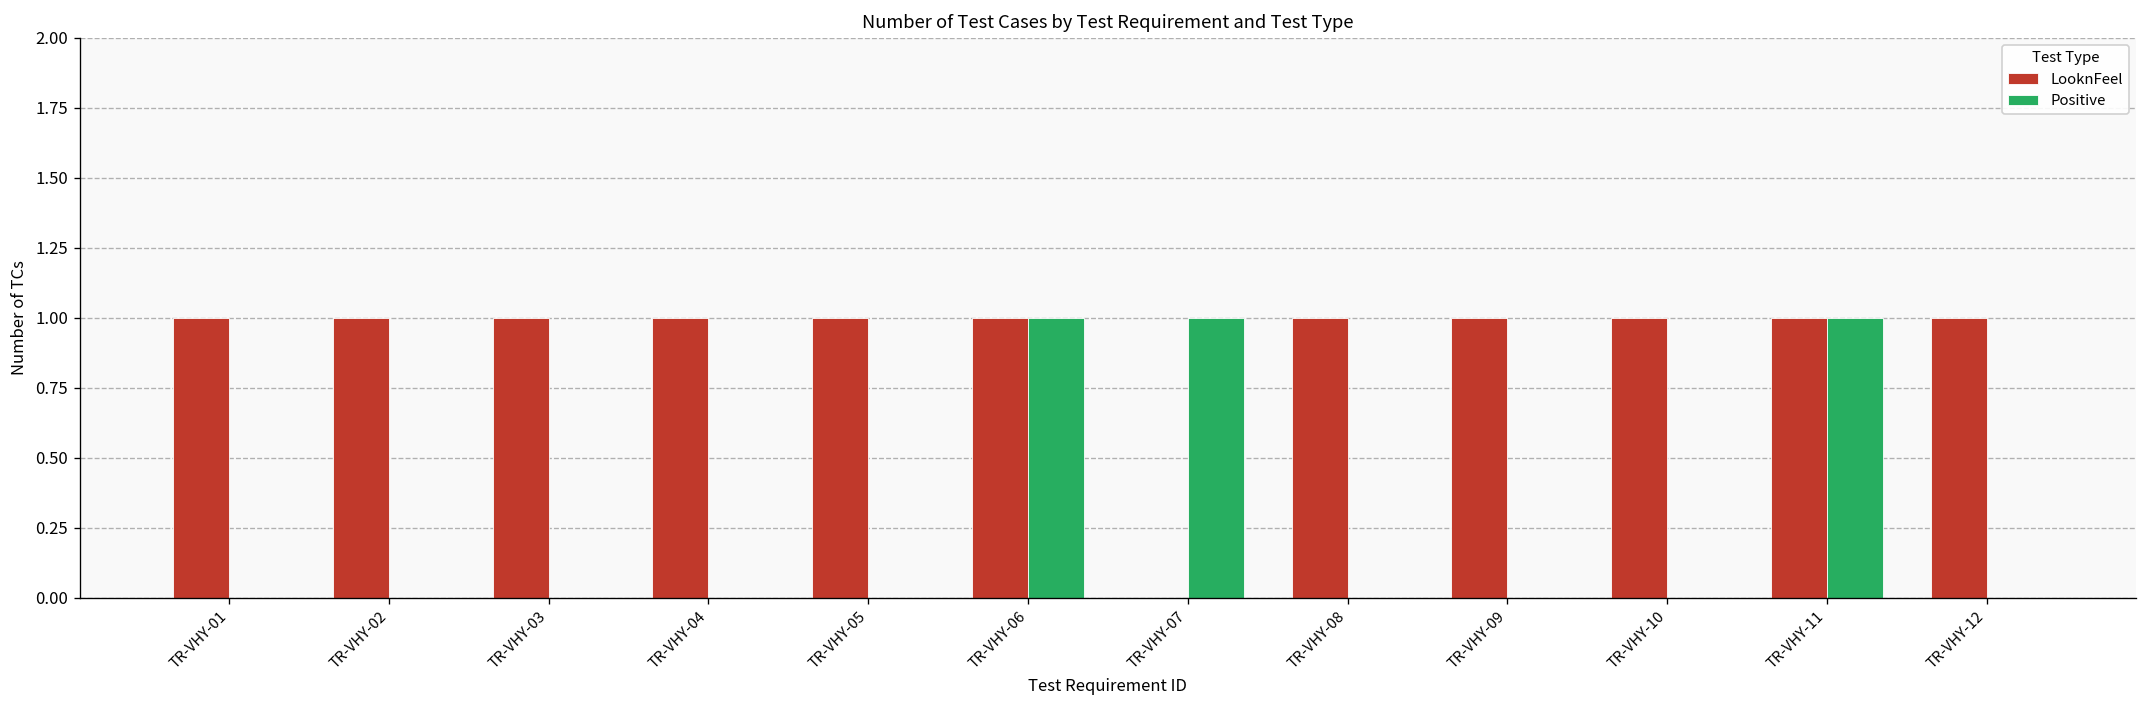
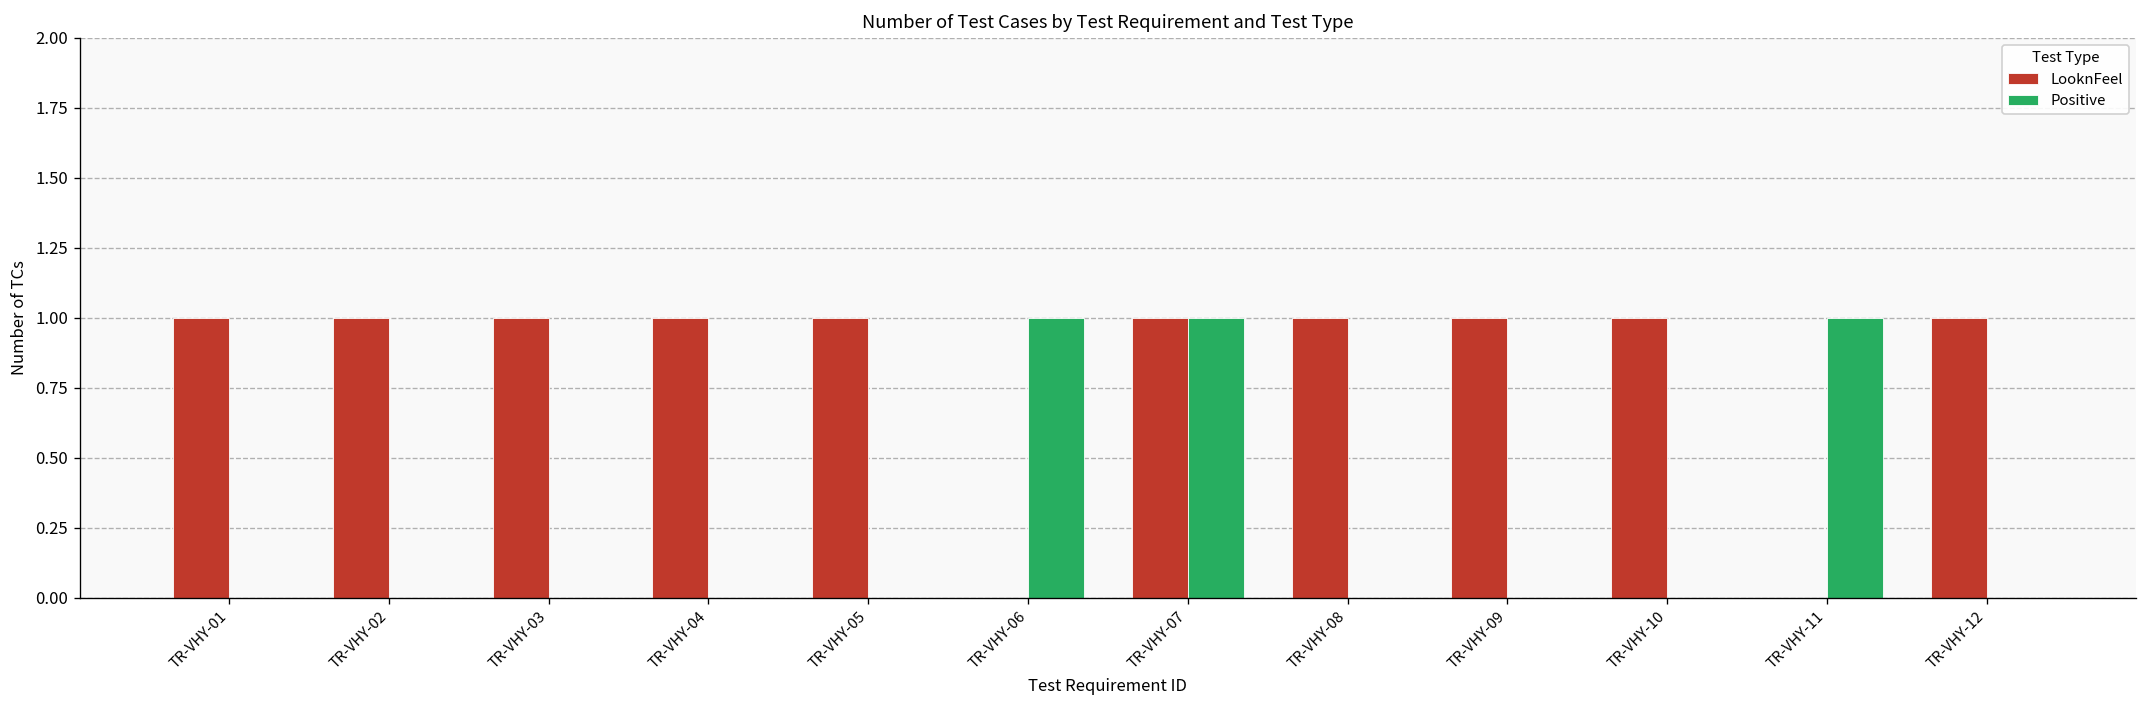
LooknFeel, TR-VHY-06: 1 -> 0
LooknFeel, TR-VHY-07: 0 -> 1
LooknFeel, TR-VHY-11: 1 -> 0
